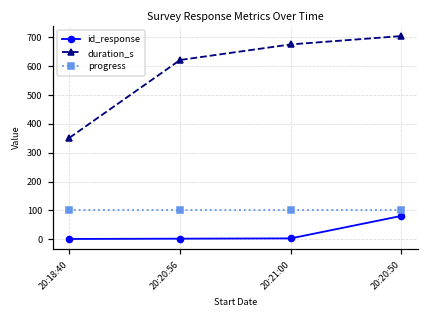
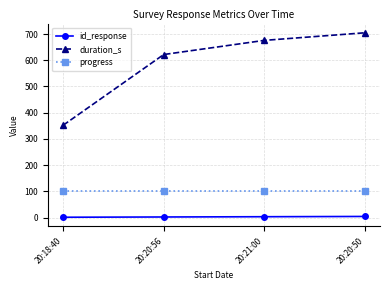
id_response, 20:20:50: 80 -> 0
